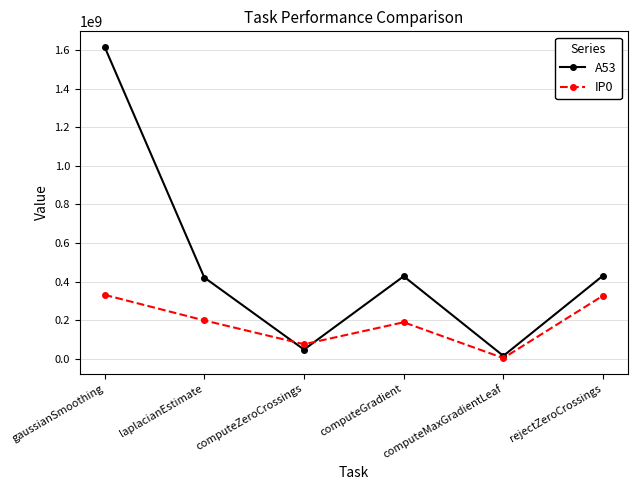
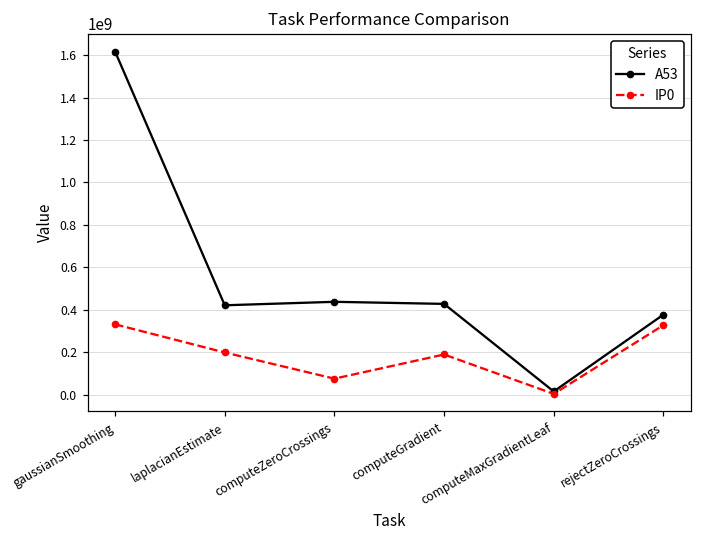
A53, computeZeroCrossings: 50000000 -> 440000000
A53, rejectZeroCrossings: 430000000 -> 380000000
